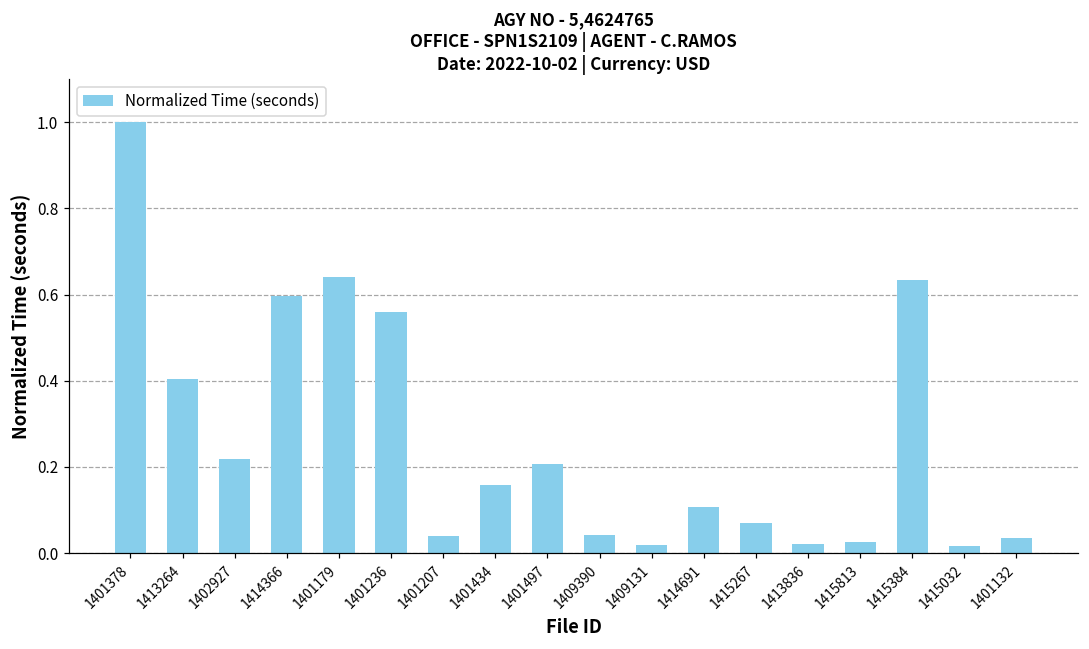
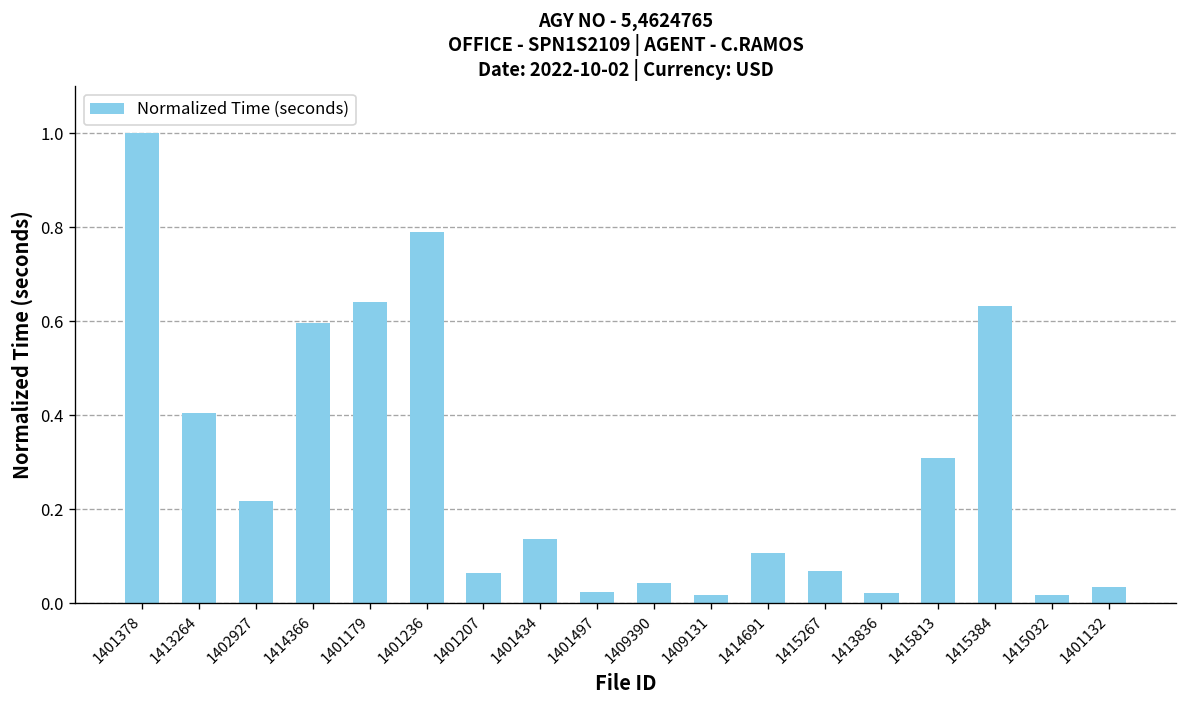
1401236: 0.56 -> 0.79
1401207: 0.04 -> 0.06
1401434: 0.16 -> 0.14
1401497: 0.21 -> 0.02
1415813: 0.03 -> 0.31
